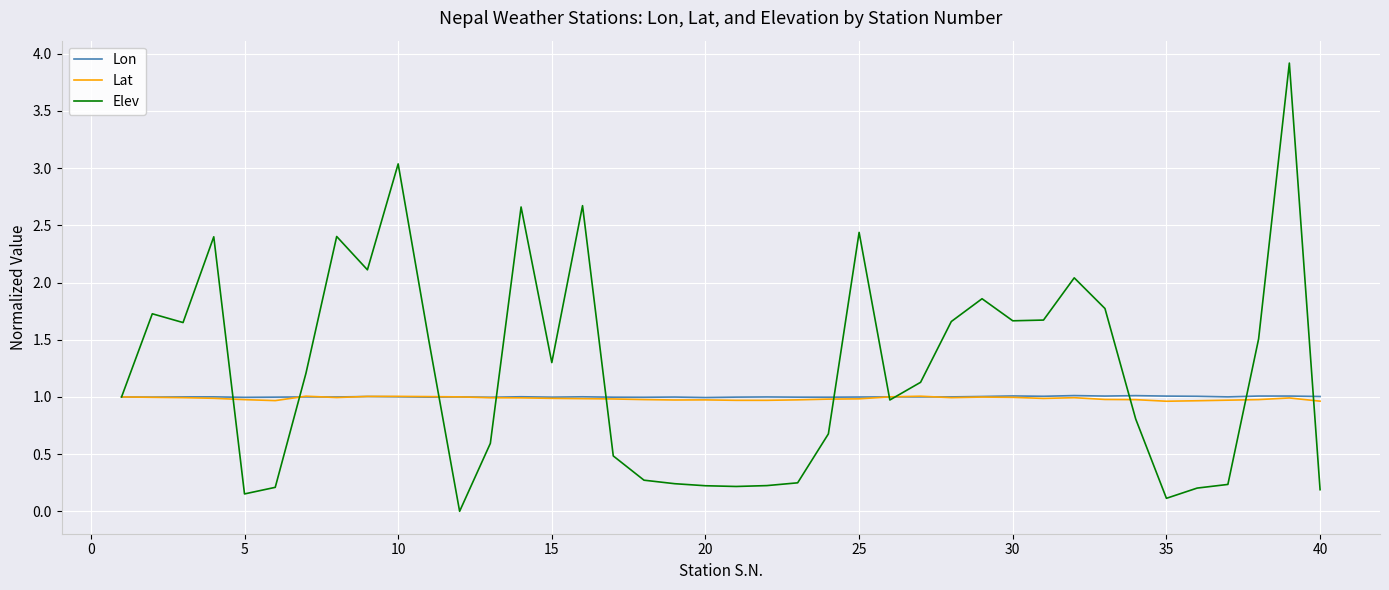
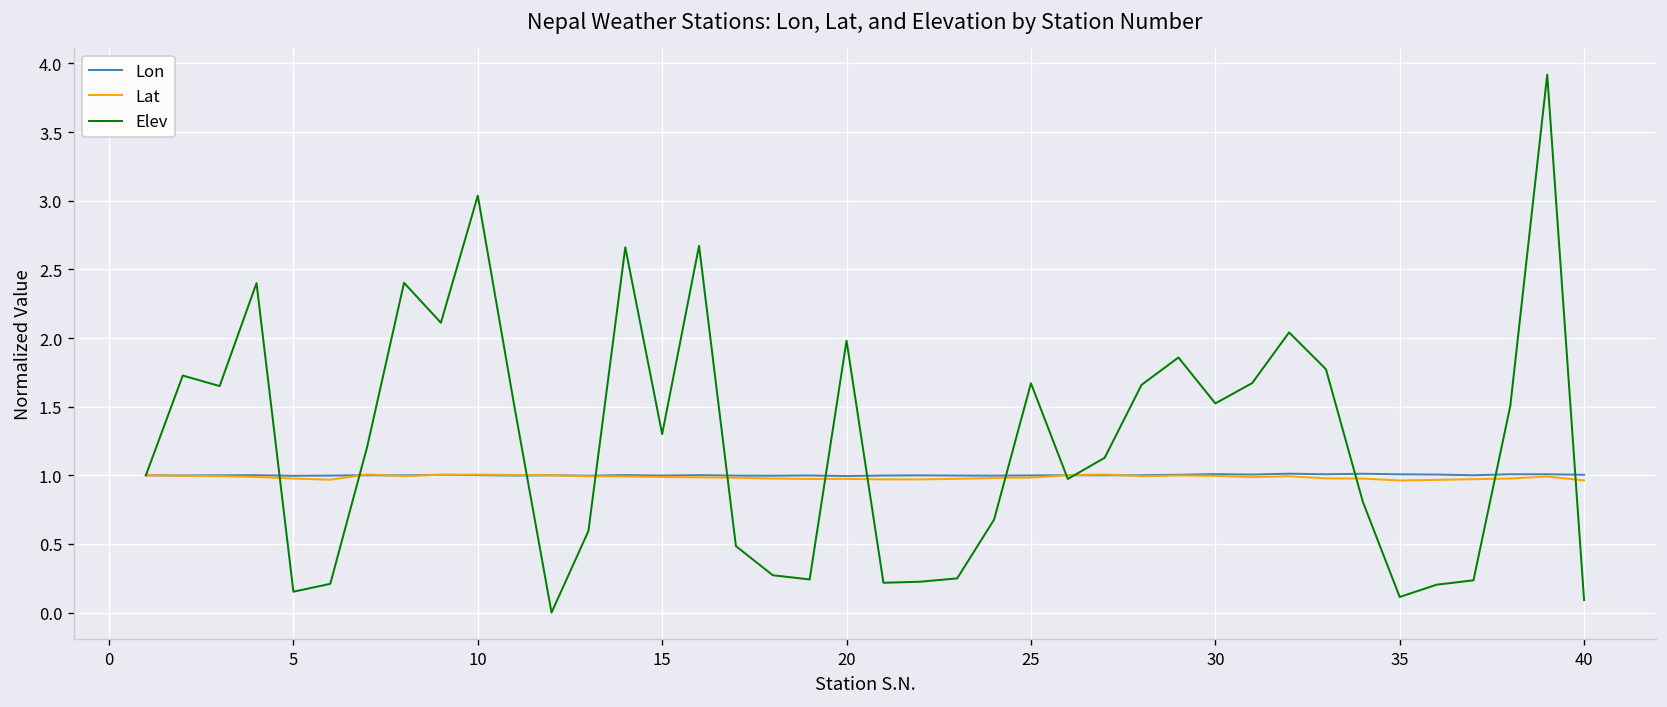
Elev, 20: 0.22 -> 1.98
Elev, 25: 2.44 -> 1.67
Elev, 30: 1.67 -> 1.52
Elev, 40: 0.19 -> 0.09
